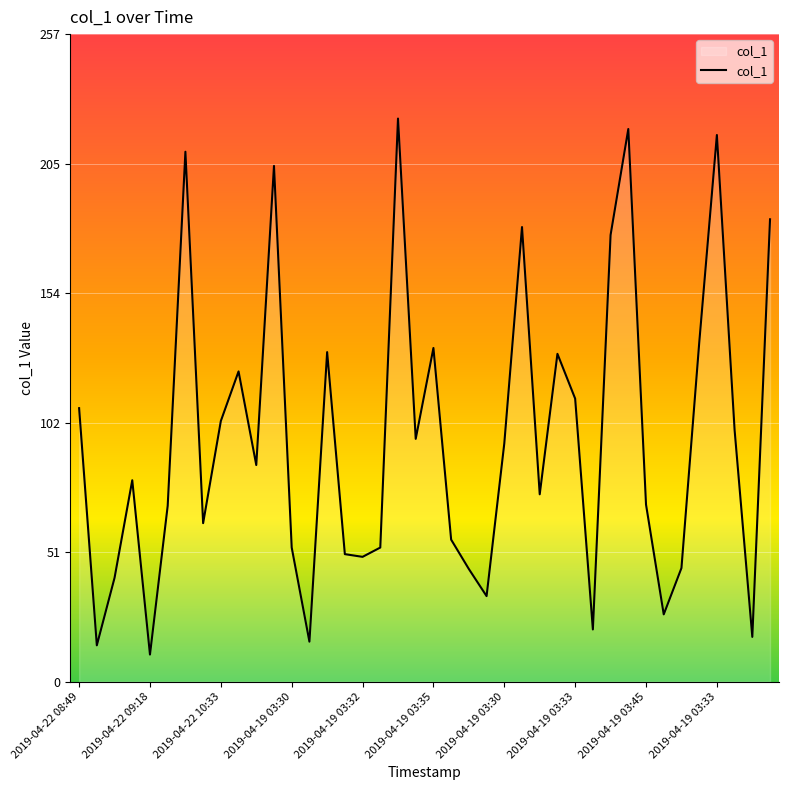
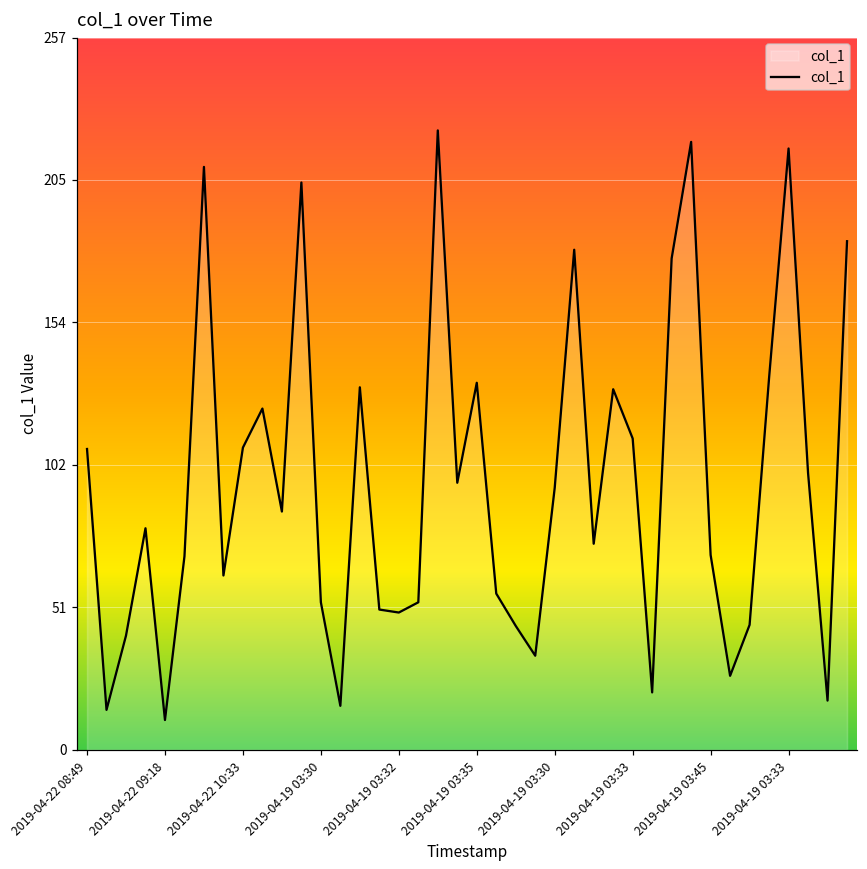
2019-04-22 10:33: 104 -> 109
